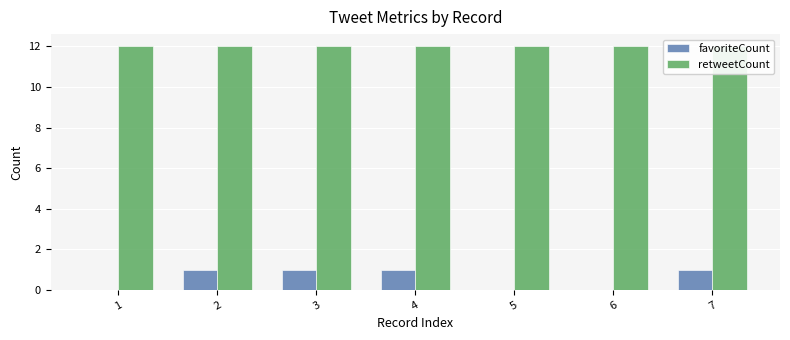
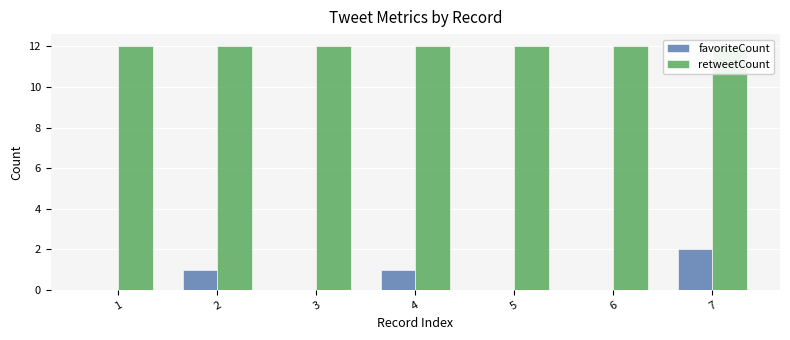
favoriteCount, 3: 1 -> 0
favoriteCount, 7: 1 -> 2
